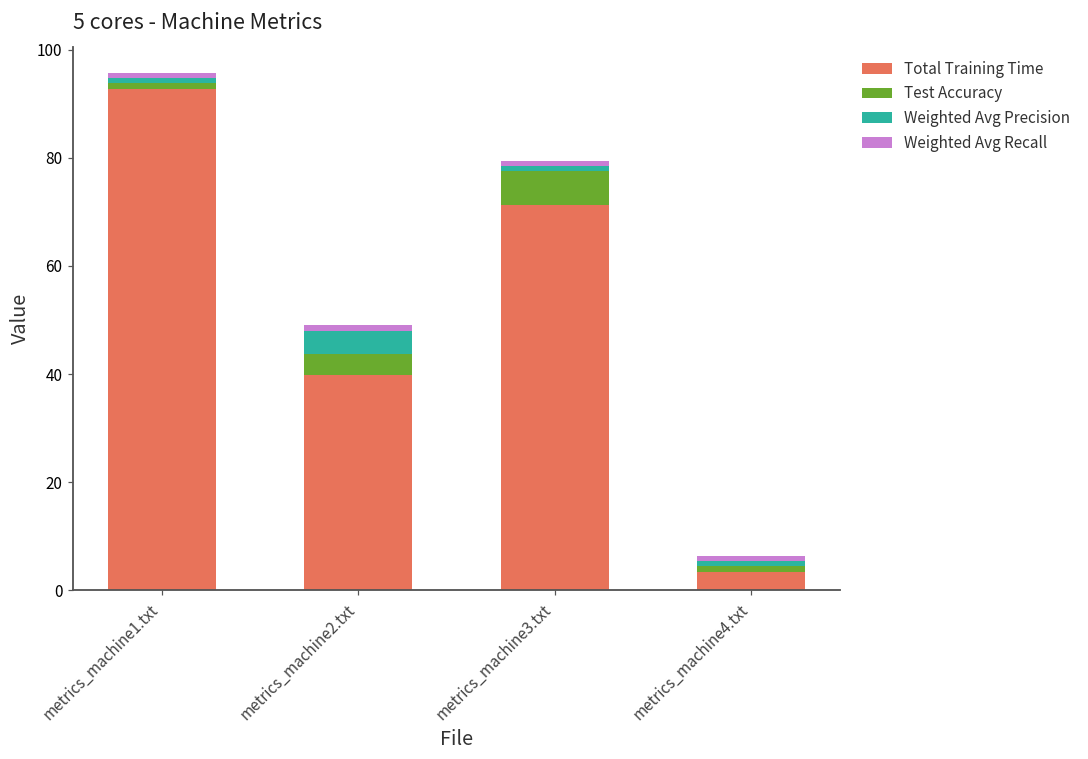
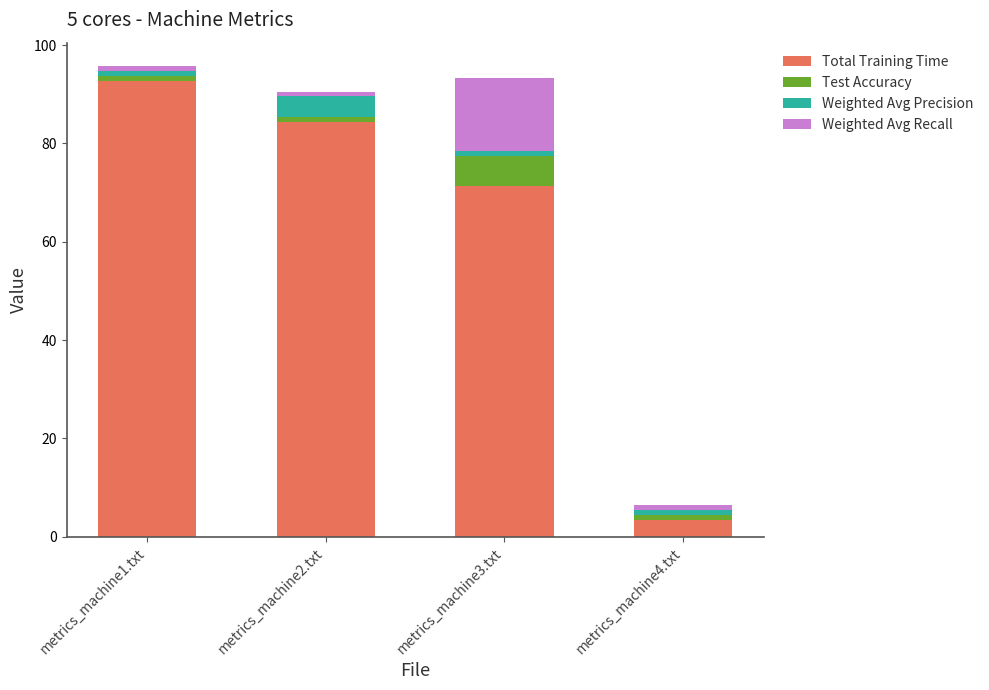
Total Training Time, metrics_machine2.txt: 40 -> 84
Test Accuracy, metrics_machine2.txt: 4 -> 1
Weighted Avg Recall, metrics_machine3.txt: 1 -> 15
